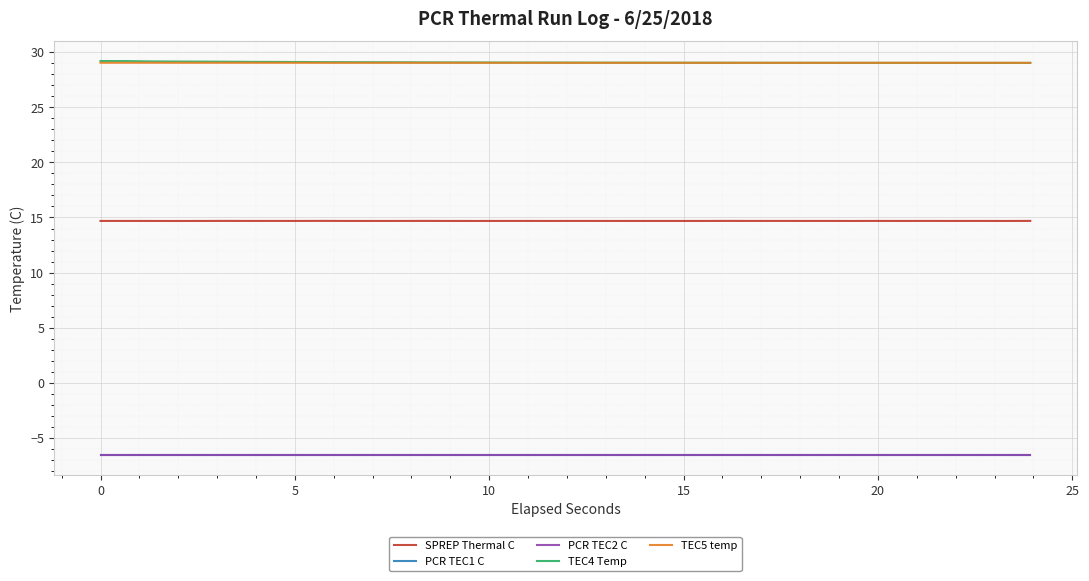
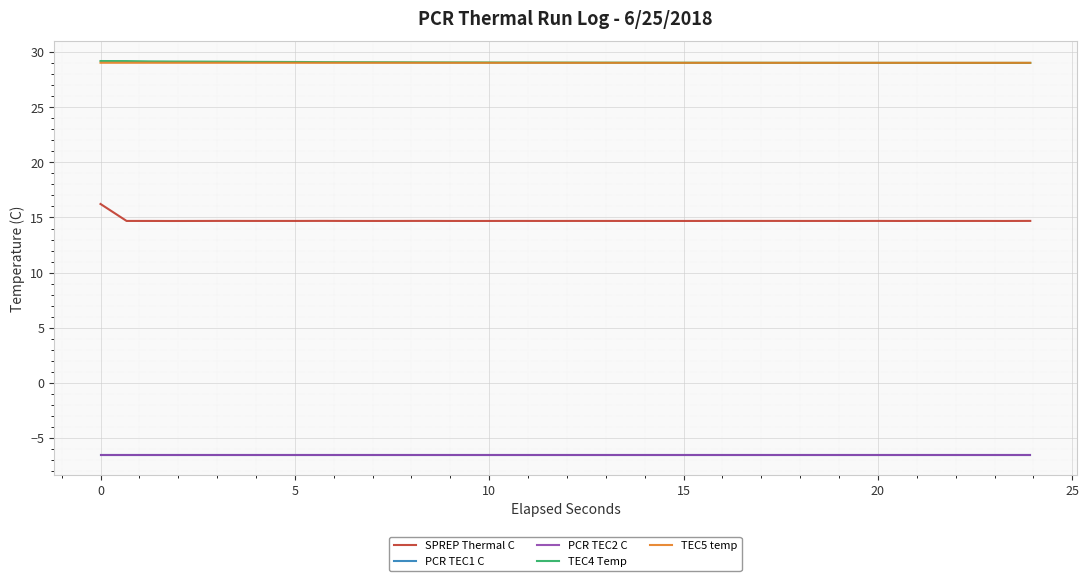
SPREP Thermal C, 0: 14.7 -> 16.2
